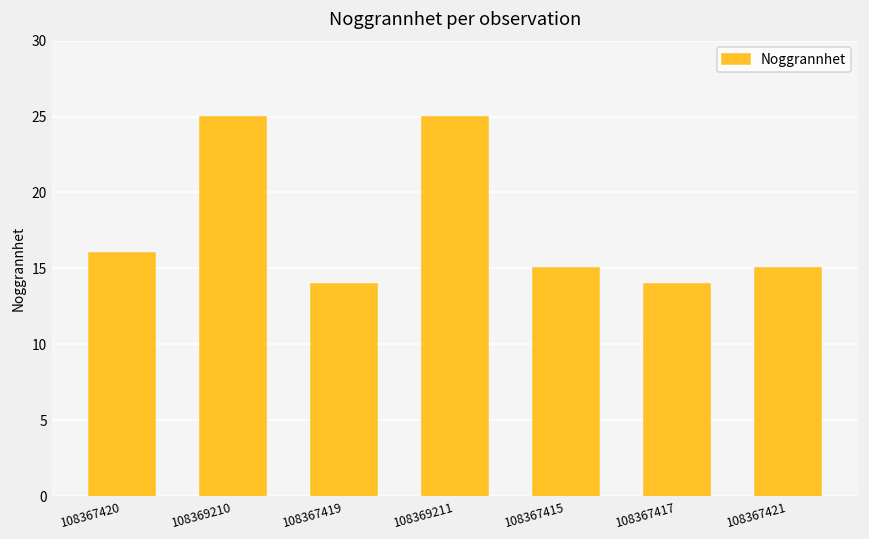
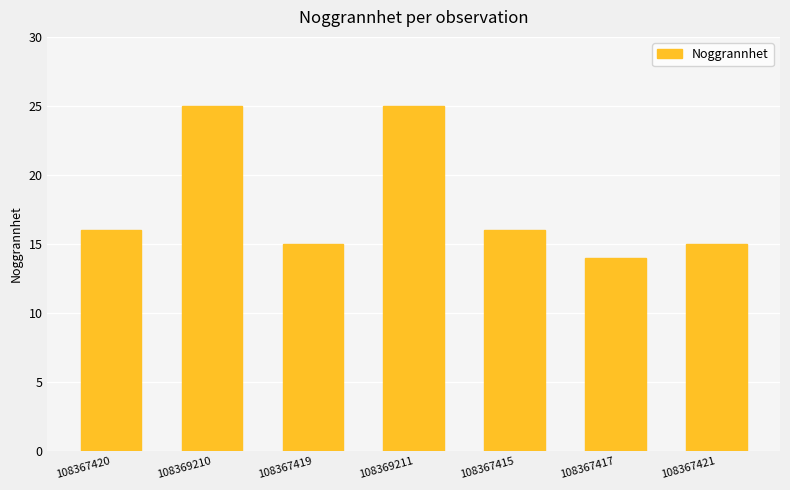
108367419: 14 -> 15
108367415: 15 -> 16
